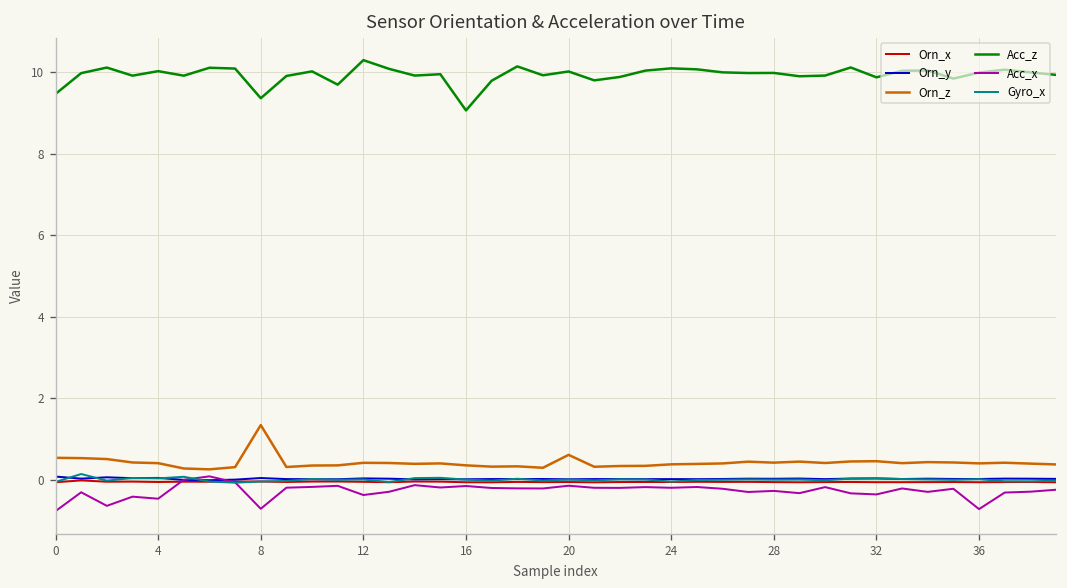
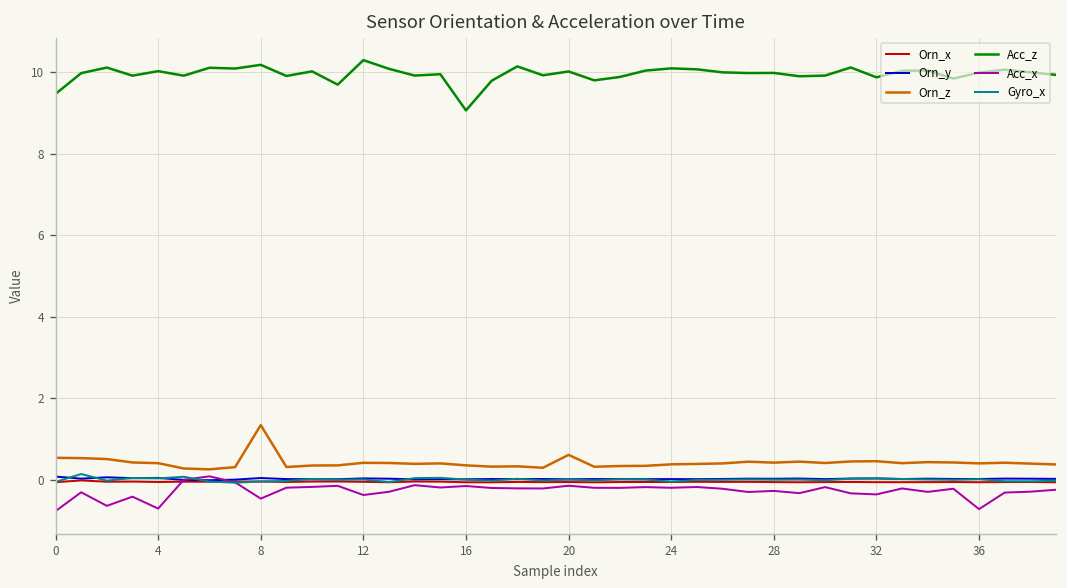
Acc_x, 4: -0.5 -> -0.7
Acc_z, 8: 9.4 -> 10.2
Acc_x, 8: -0.7 -> -0.5
